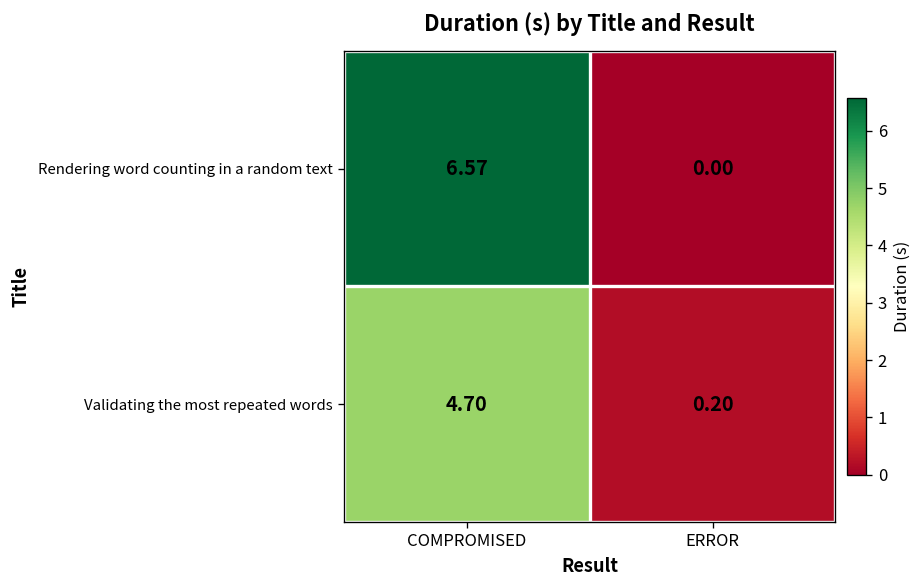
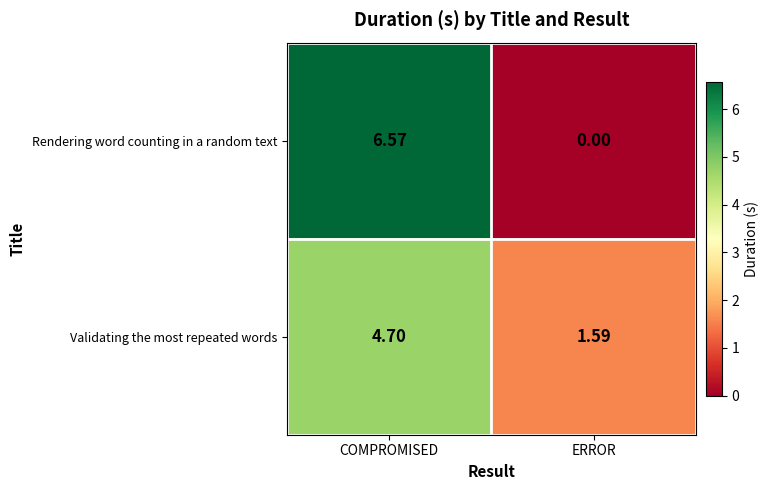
Validating the most repeated words, ERROR: 0.20 -> 1.59
